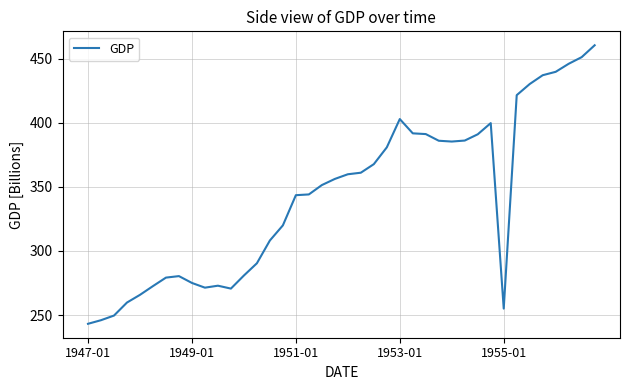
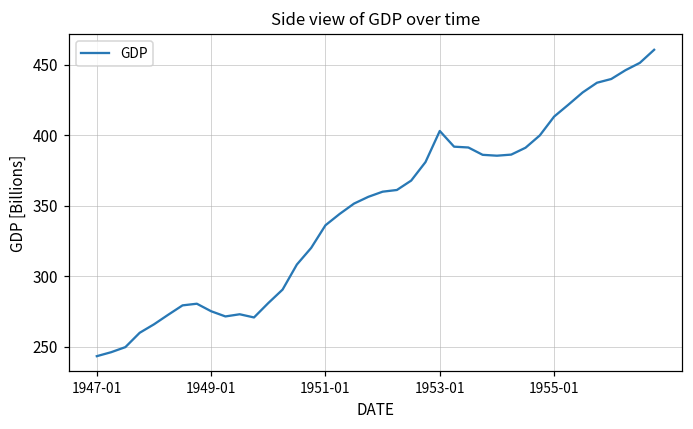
1951-01: 344 -> 336
1955-01: 255 -> 413
